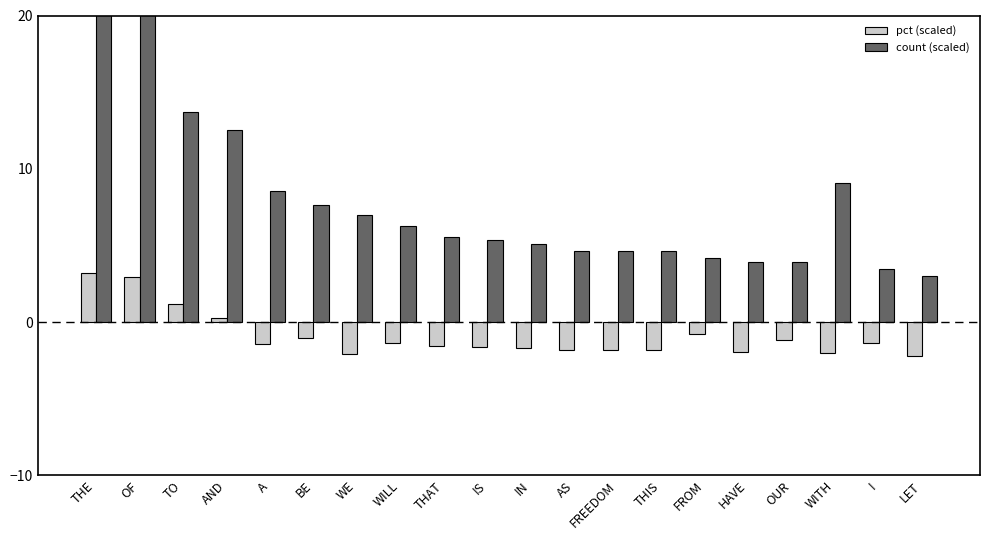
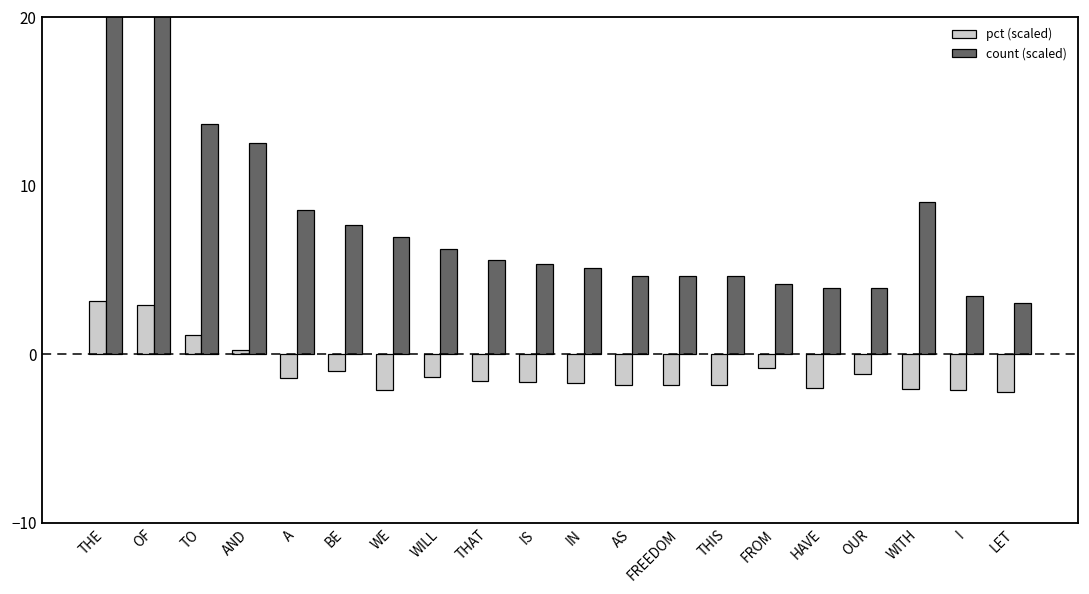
pct (scaled), I: -1.4 -> -2.1
